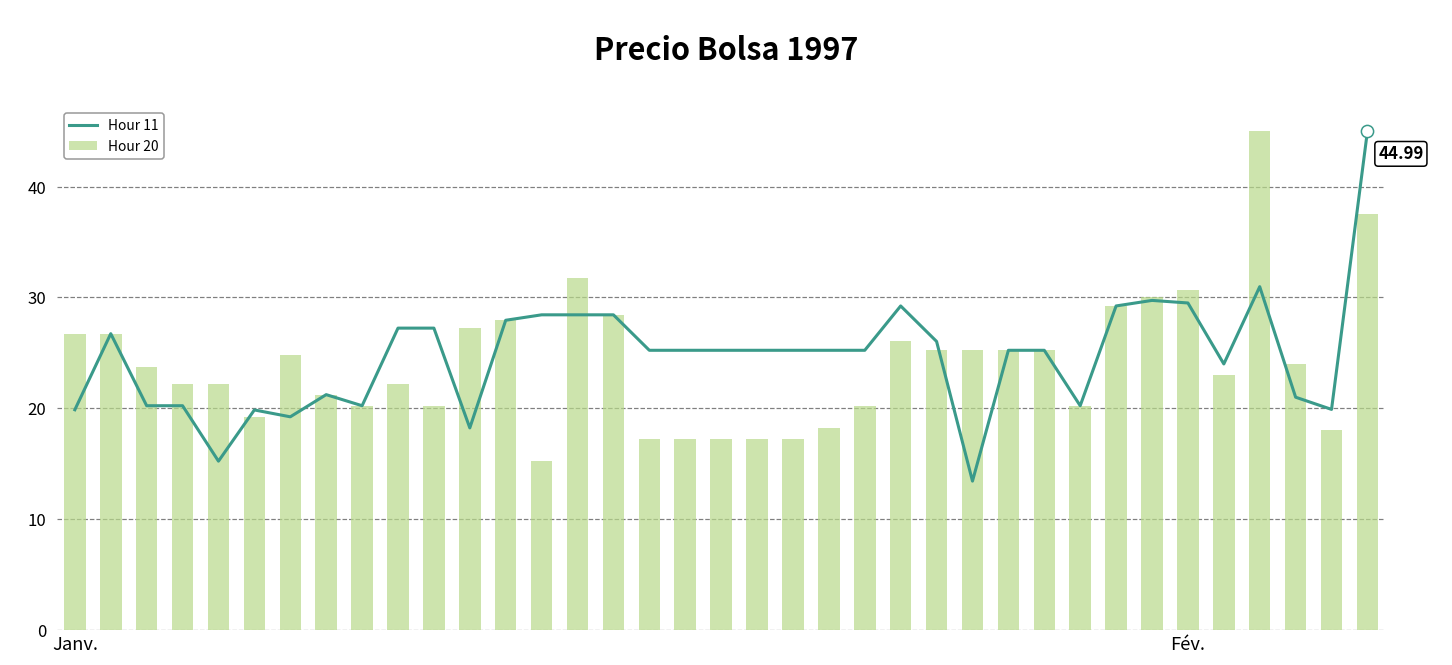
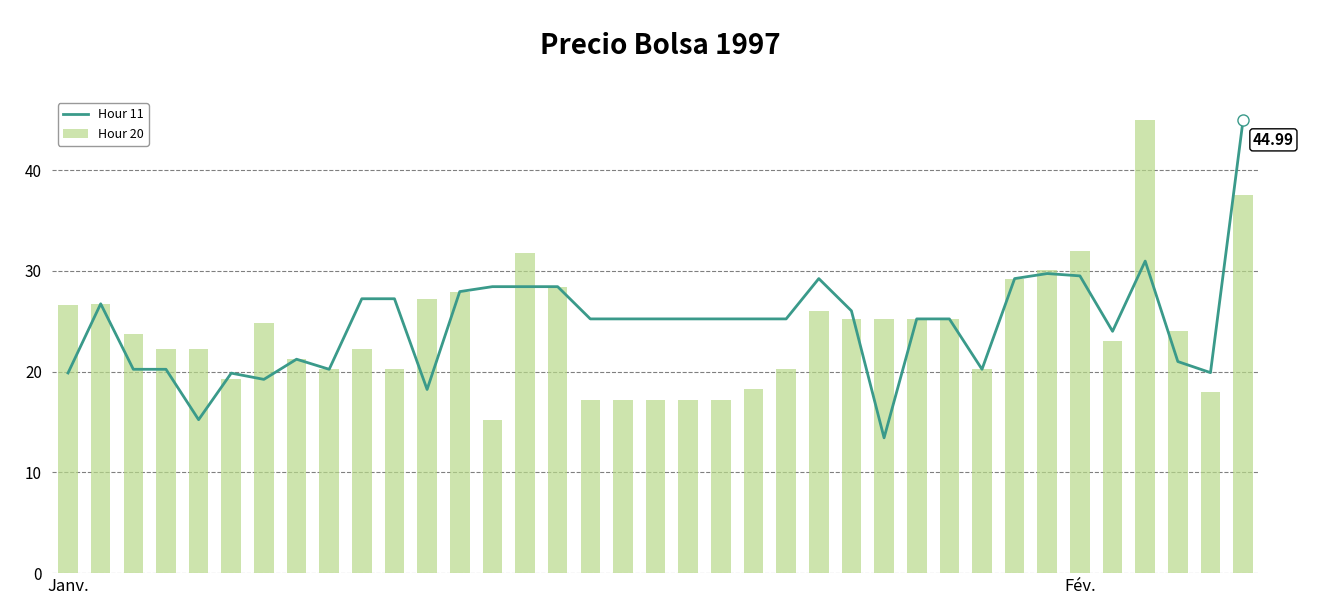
Hour 20, Fév.: 30.6 -> 32.0
